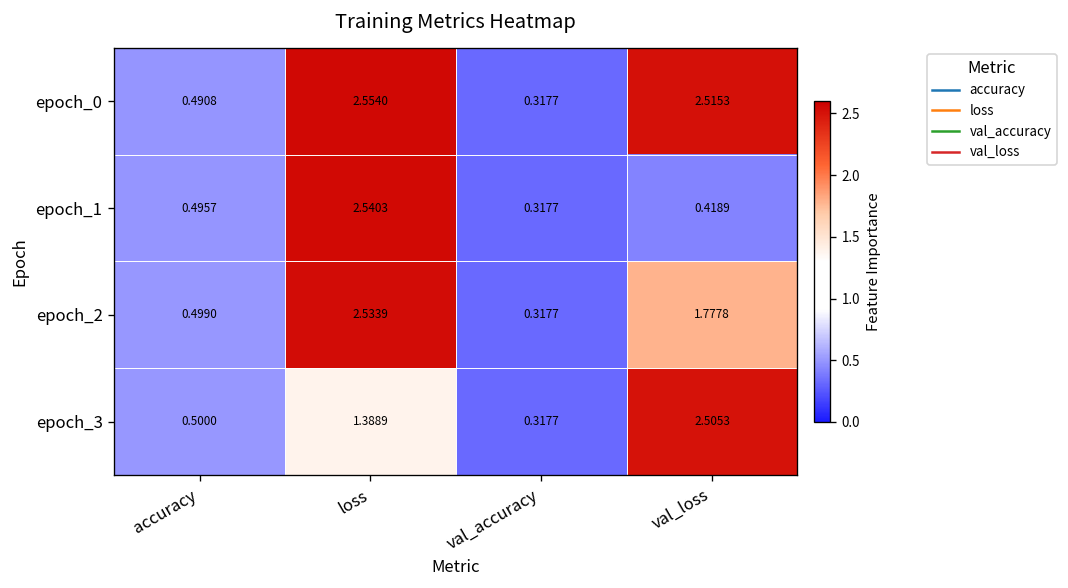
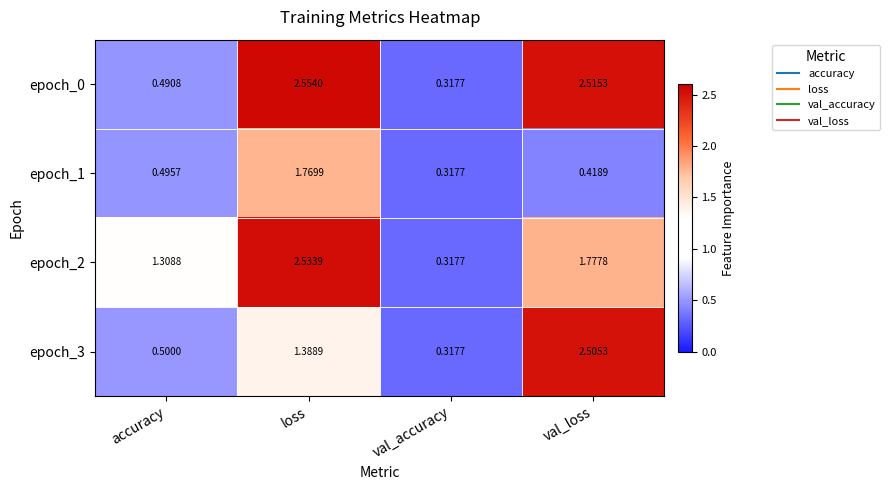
epoch_1, loss: 2.5403 -> 1.7699
epoch_2, accuracy: 0.4990 -> 1.3088
